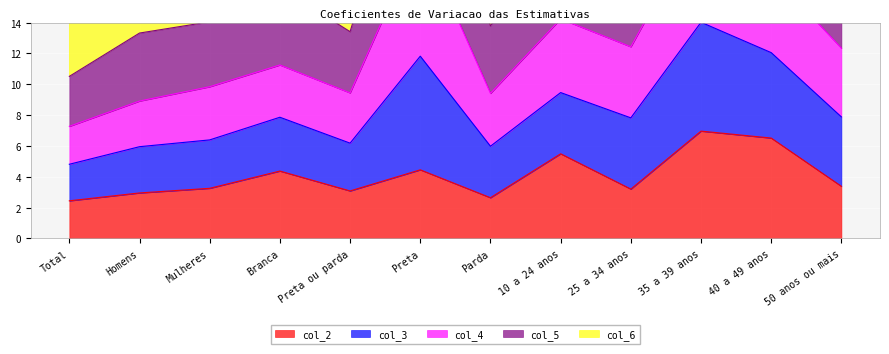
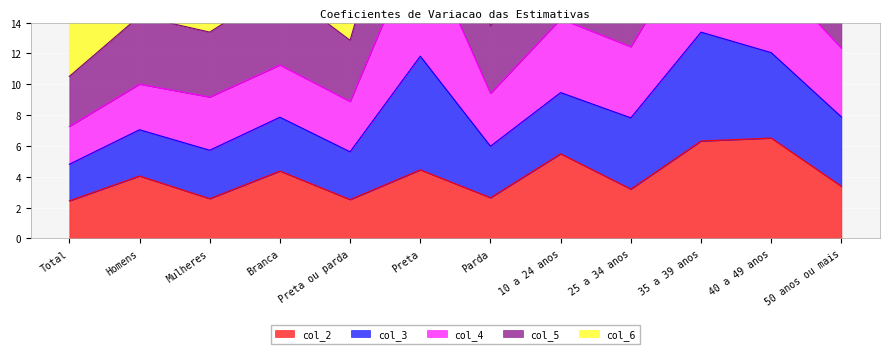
col_2, Homens: 3.0 -> 4.1
col_2, Mulheres: 3.3 -> 2.6
col_2, Preta ou parda: 3.1 -> 2.5
col_2, 35 a 39 anos: 7.0 -> 6.3
